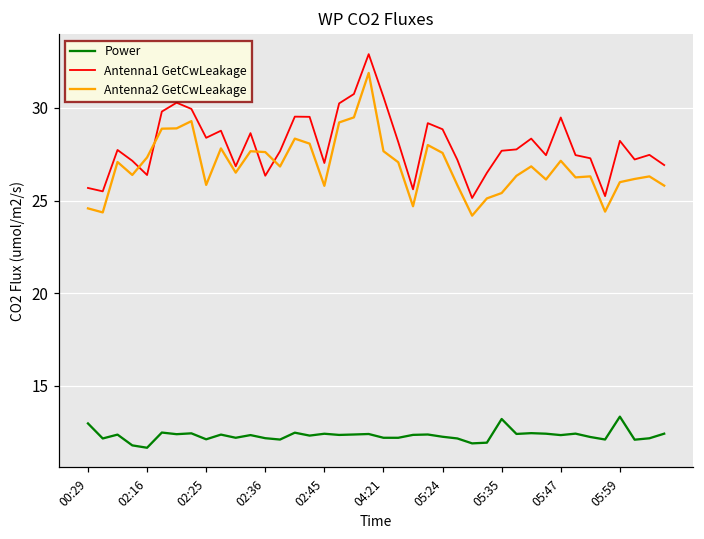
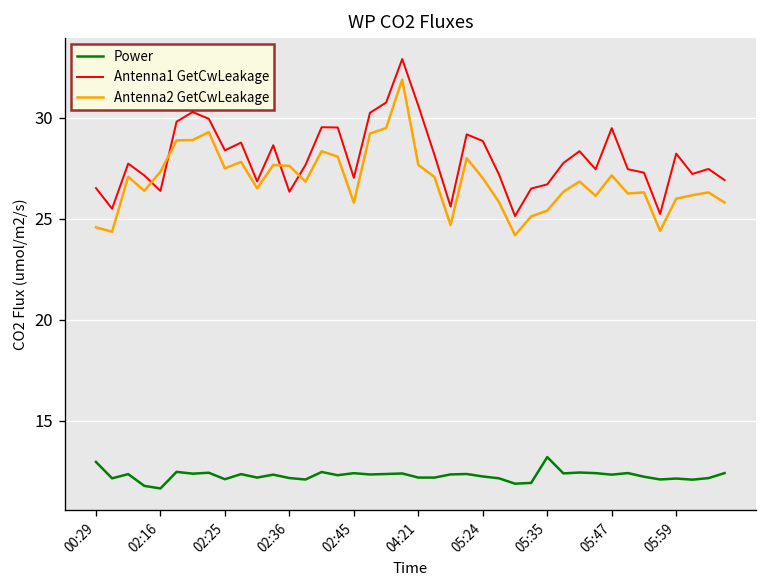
Antenna1 GetCwLeakage, 00:29: 25.7 -> 26.5
Antenna2 GetCwLeakage, 02:25: 25.8 -> 27.5
Antenna2 GetCwLeakage, 05:24: 27.6 -> 27.0
Antenna1 GetCwLeakage, 05:35: 27.7 -> 26.7
Power, 05:59: 13.3 -> 12.1
